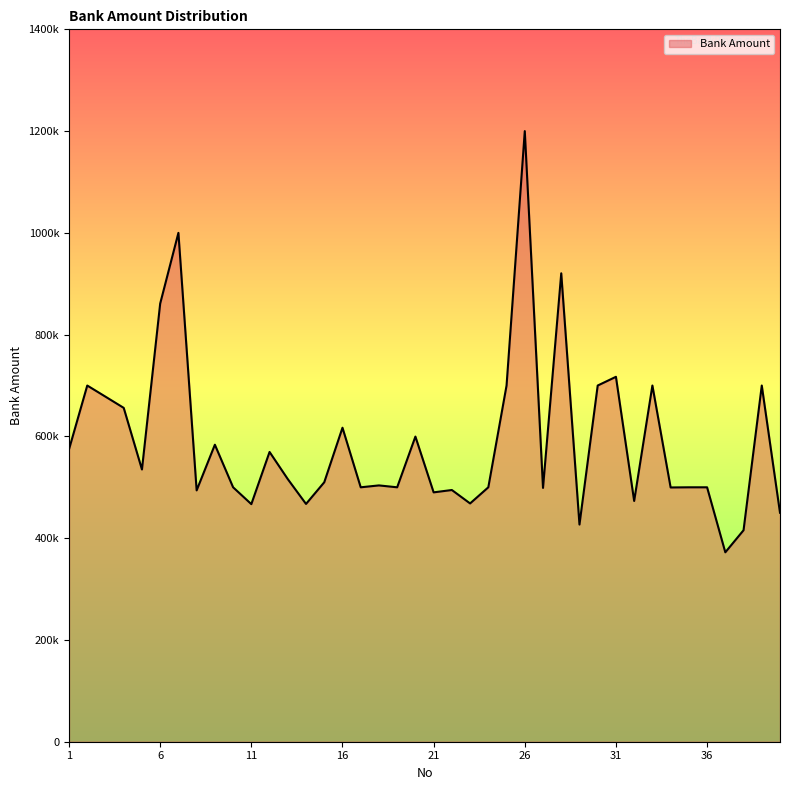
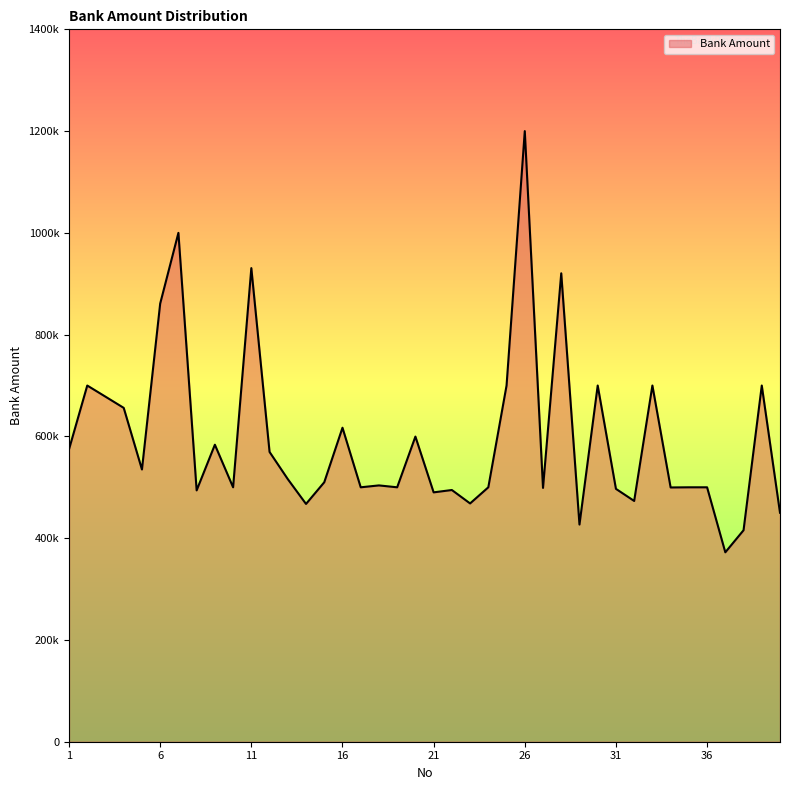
11: 470000 -> 930000
31: 720000 -> 500000
